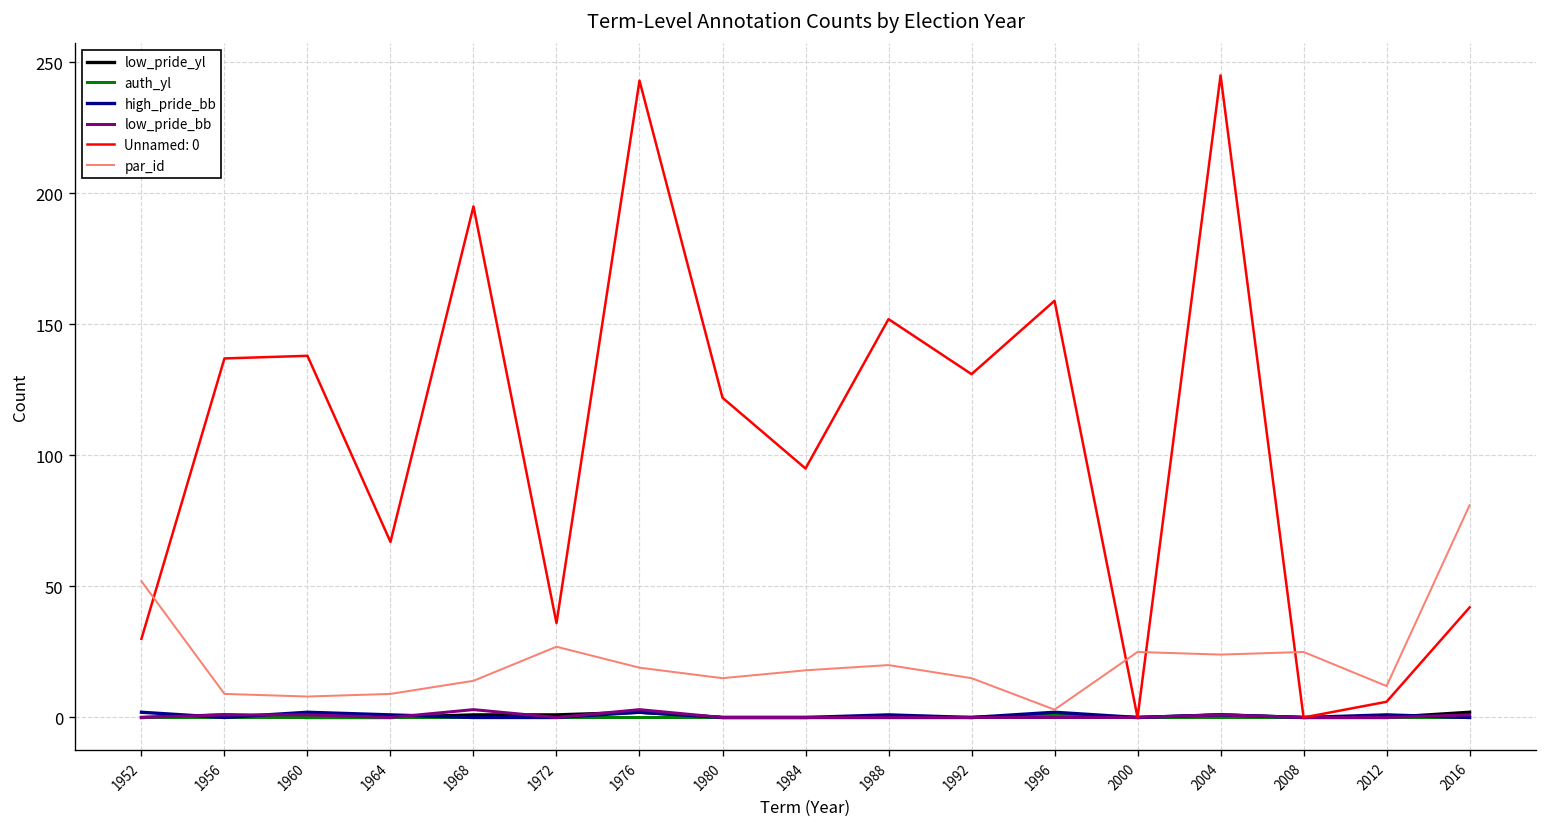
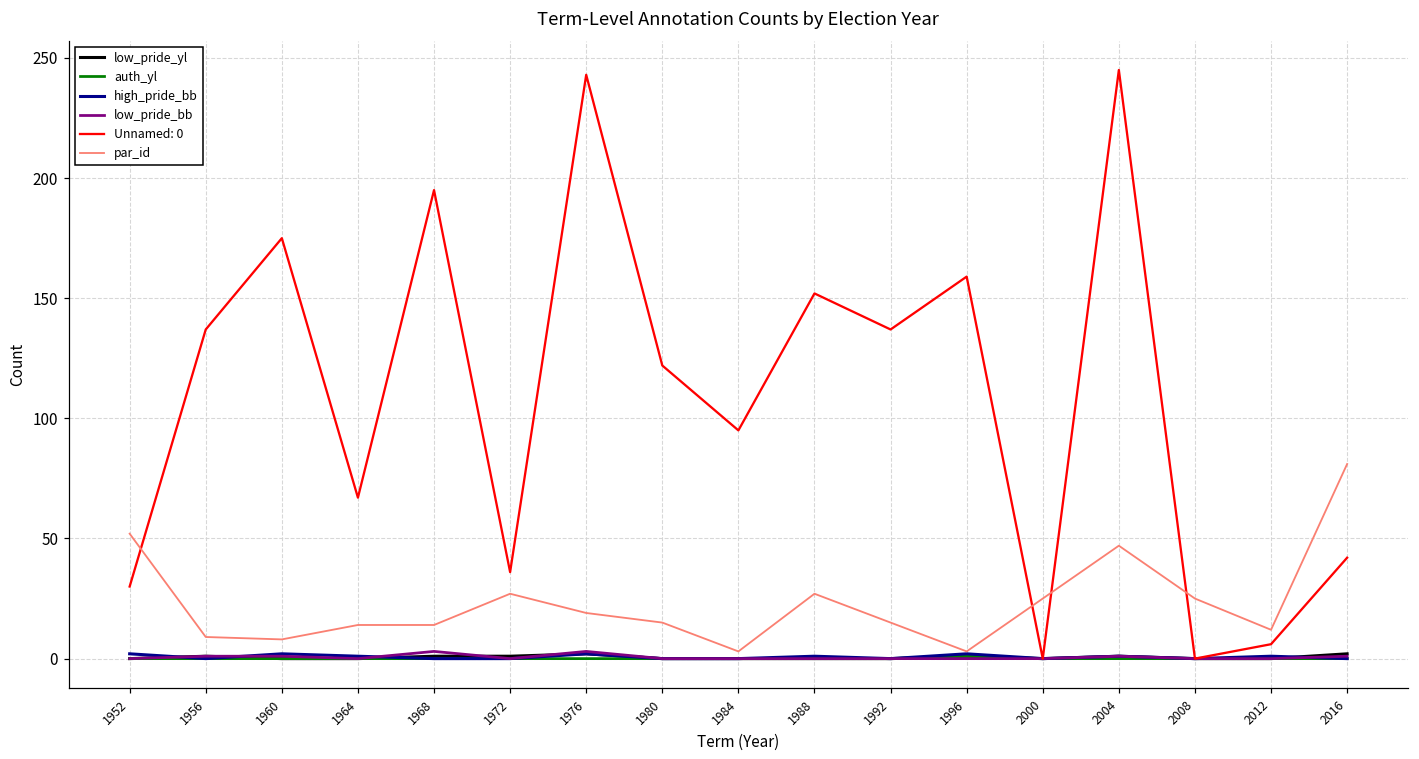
Unnamed: 0, 1960: 138 -> 175
par_id, 1964: 9 -> 14
par_id, 1984: 18 -> 3
par_id, 1988: 20 -> 27
Unnamed: 0, 1992: 131 -> 137
par_id, 2004: 24 -> 47
